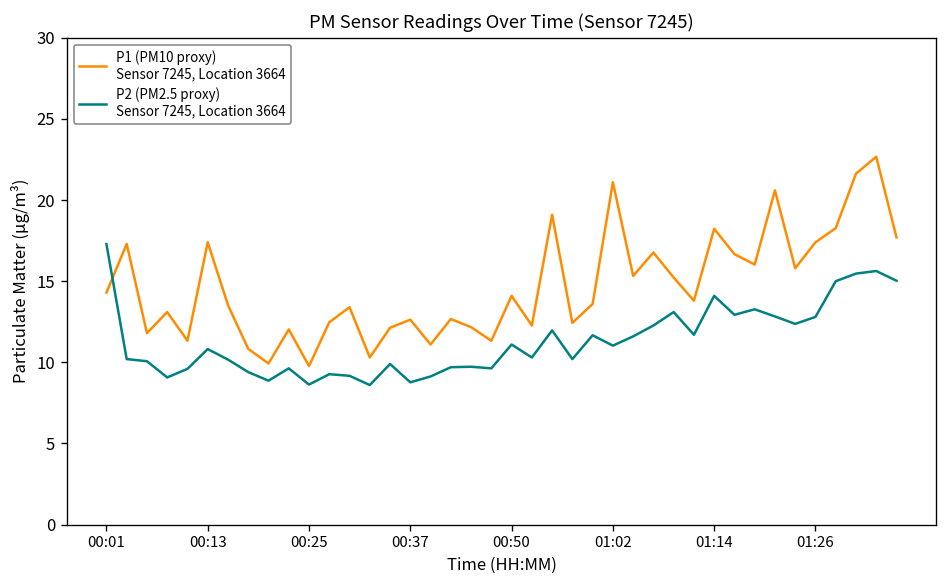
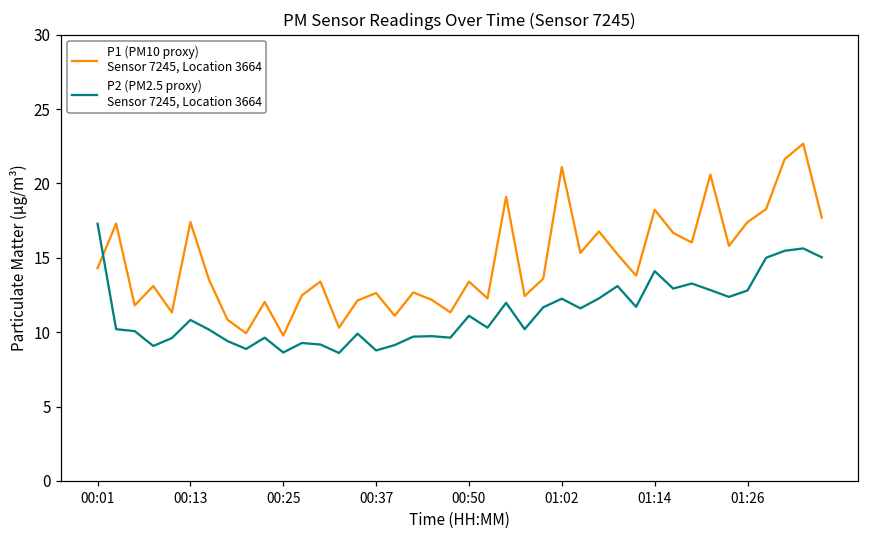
P1 (PM10 proxy) Sensor 7245, Location 3664, 00:50: 14.1 -> 13.4
P2 (PM2.5 proxy) Sensor 7245, Location 3664, 01:02: 11.0 -> 12.3
